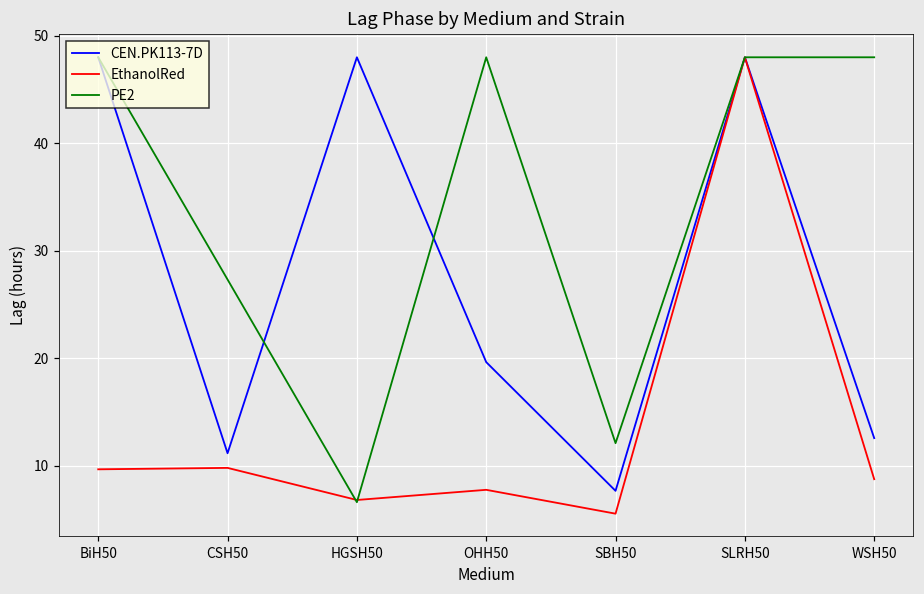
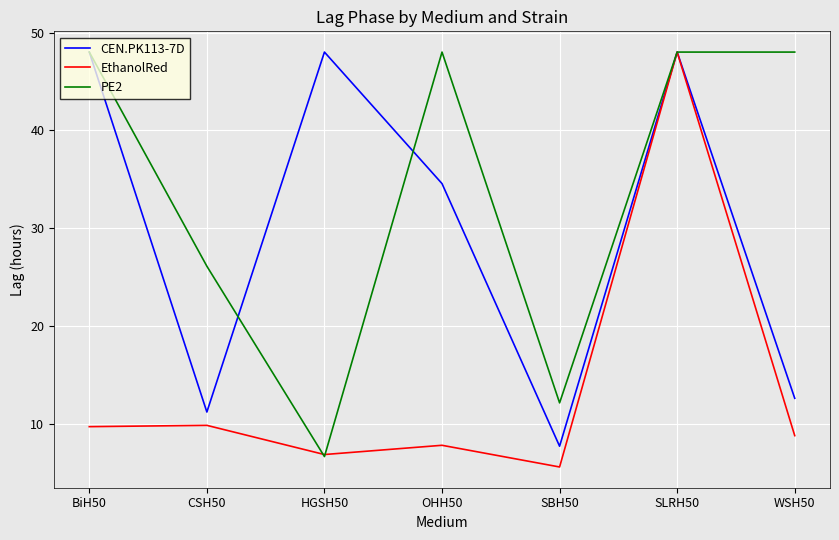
PE2, CSH50: 27 -> 26
CEN.PK113-7D, OHH50: 20 -> 35
